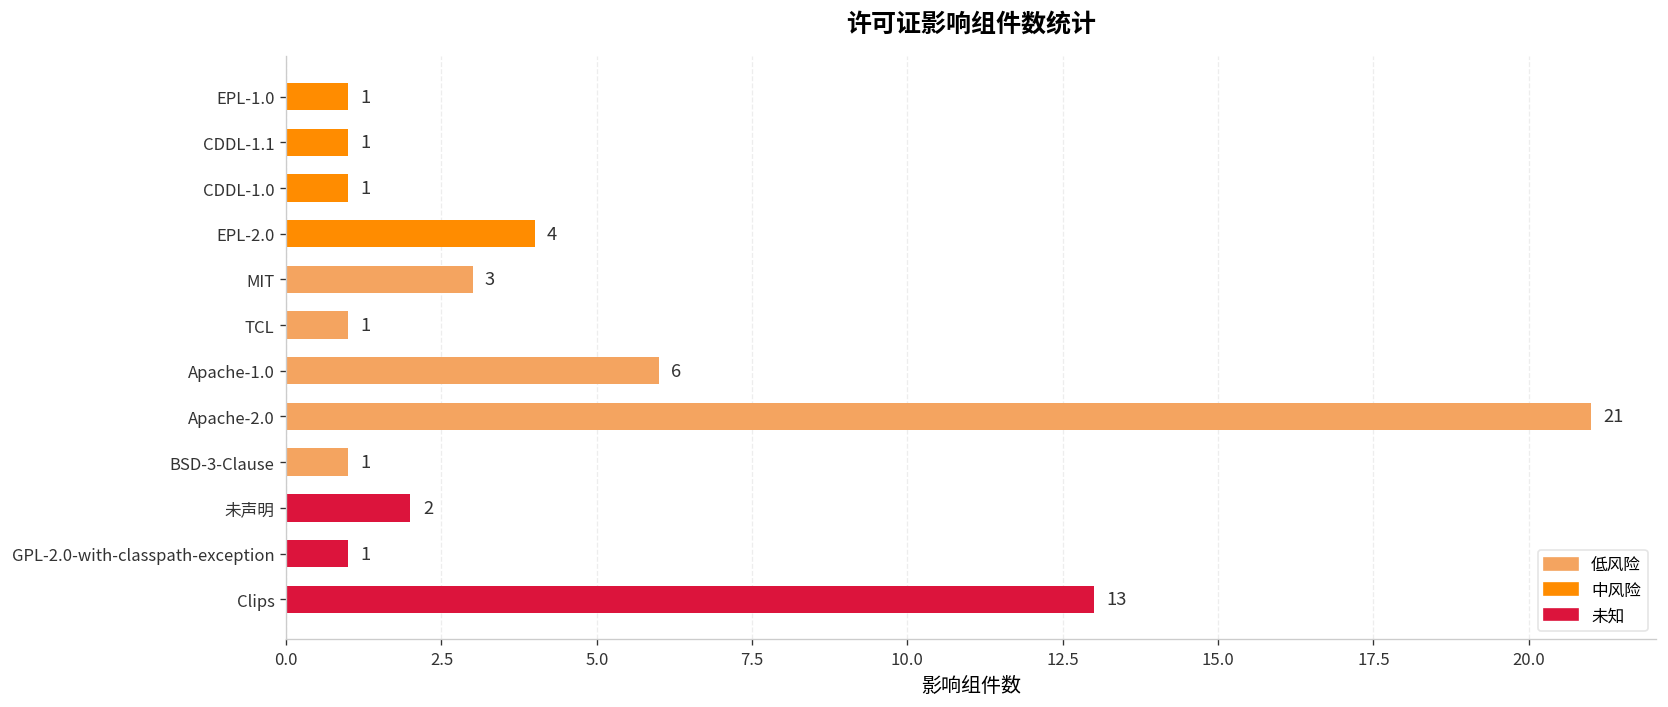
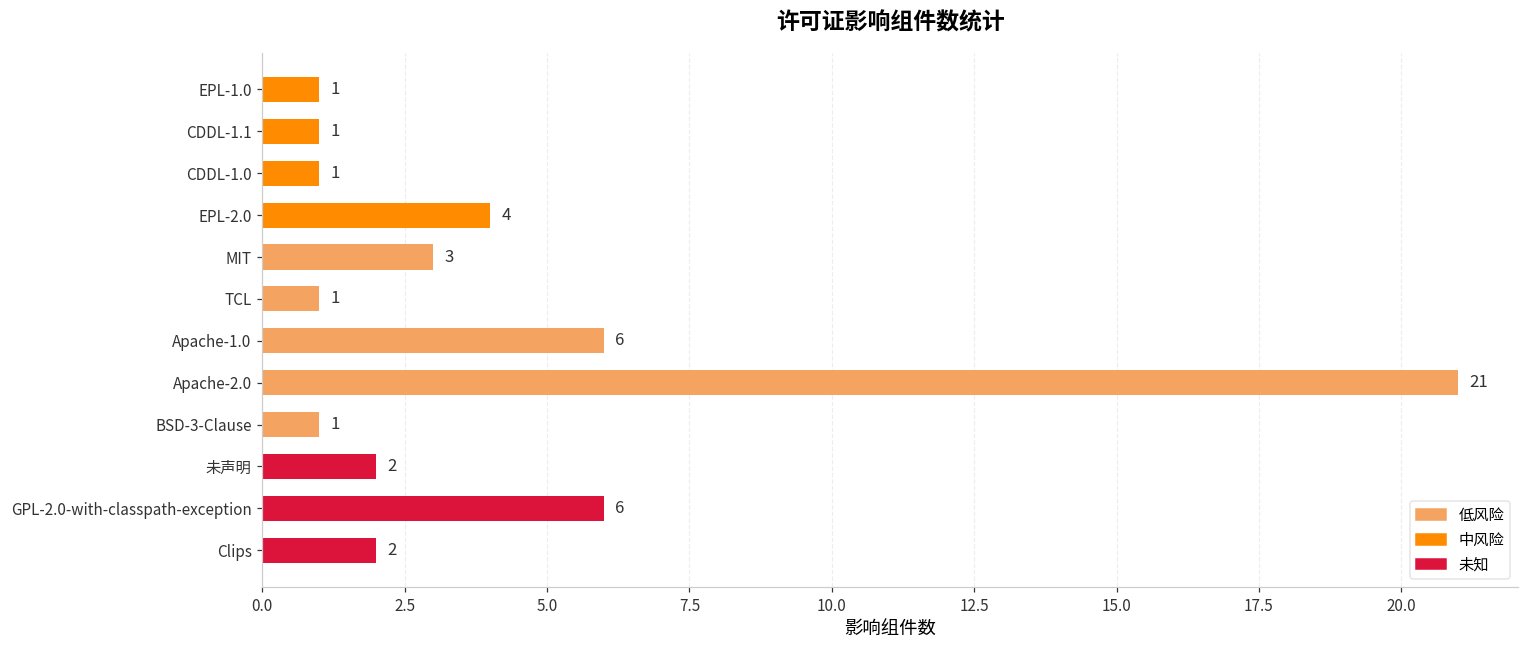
GPL-2.0-with-classpath-exception: 1 -> 6
Clips: 13 -> 2
